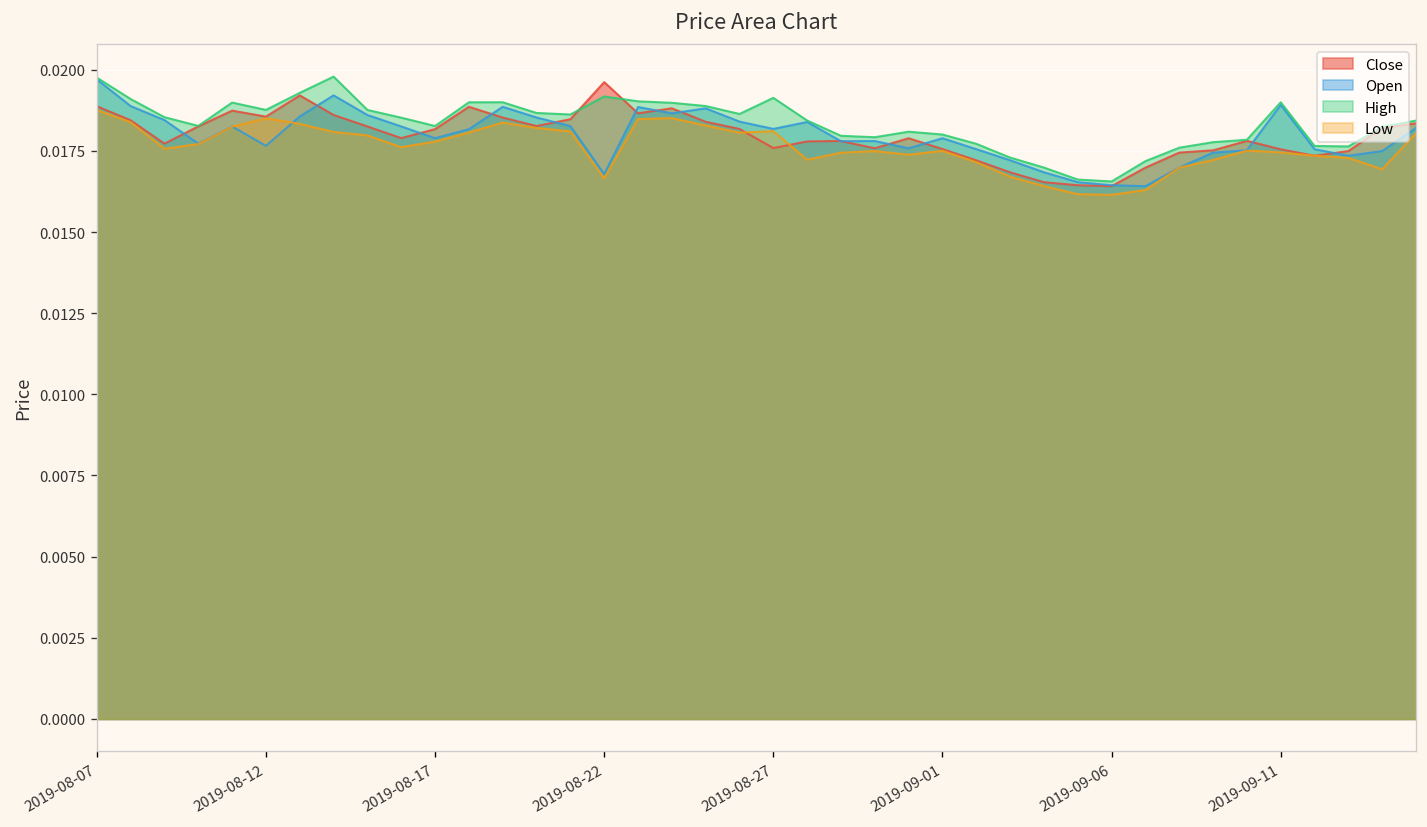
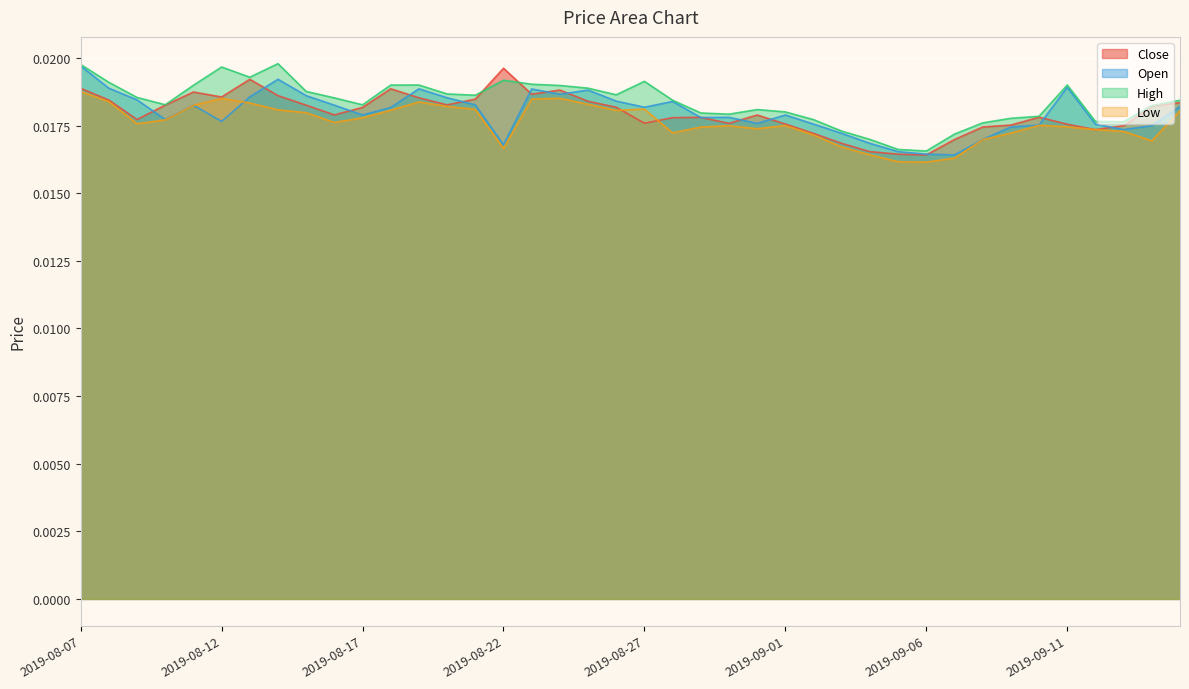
High, 2019-08-12: 0.0188 -> 0.0197
